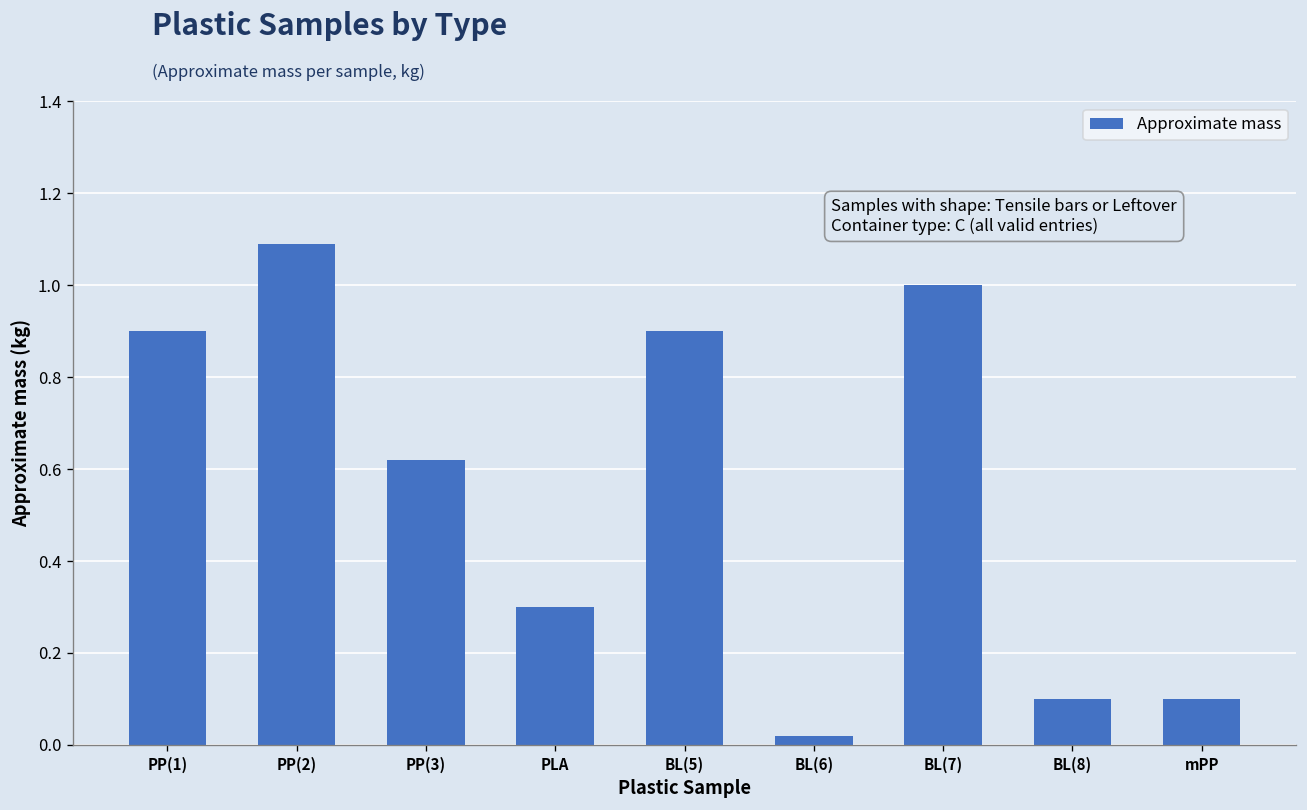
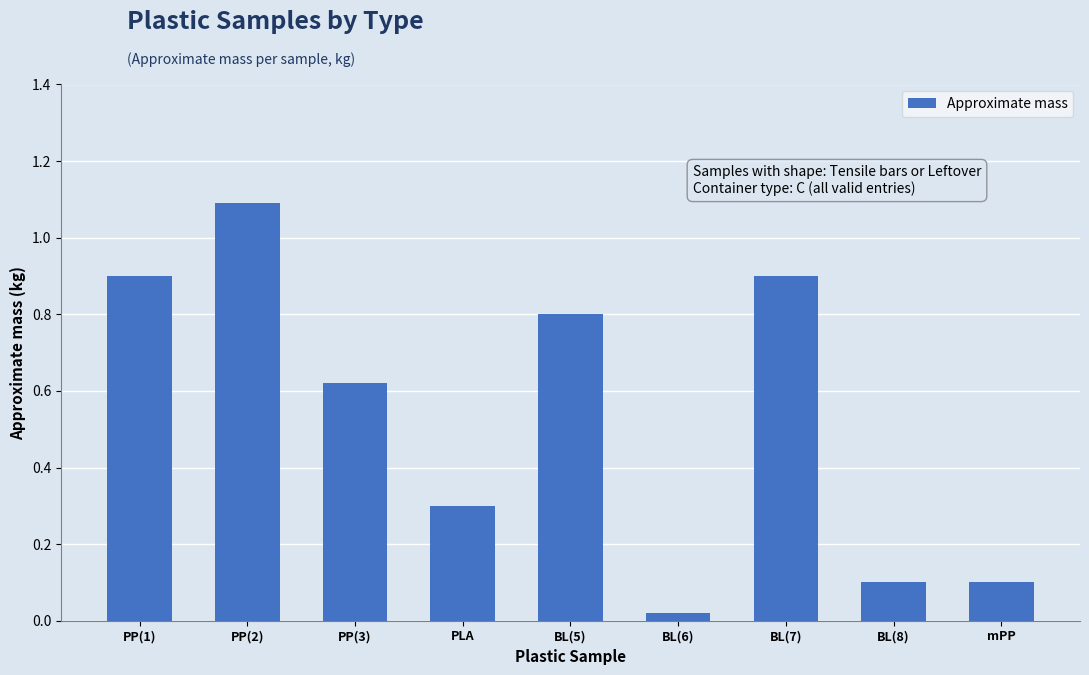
BL(5): 0.9 -> 0.8
BL(7): 1.0 -> 0.9
